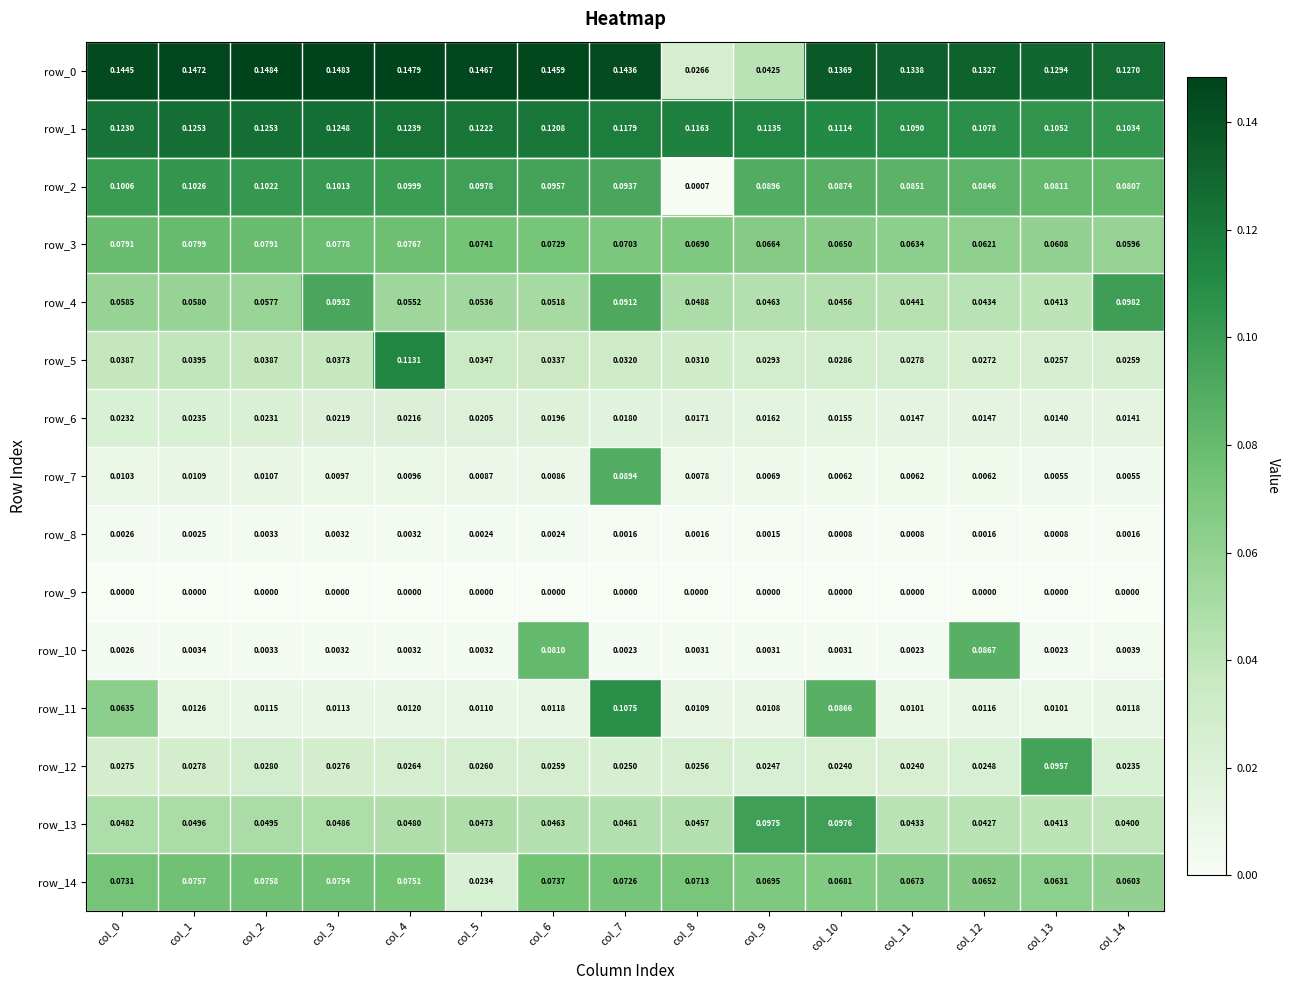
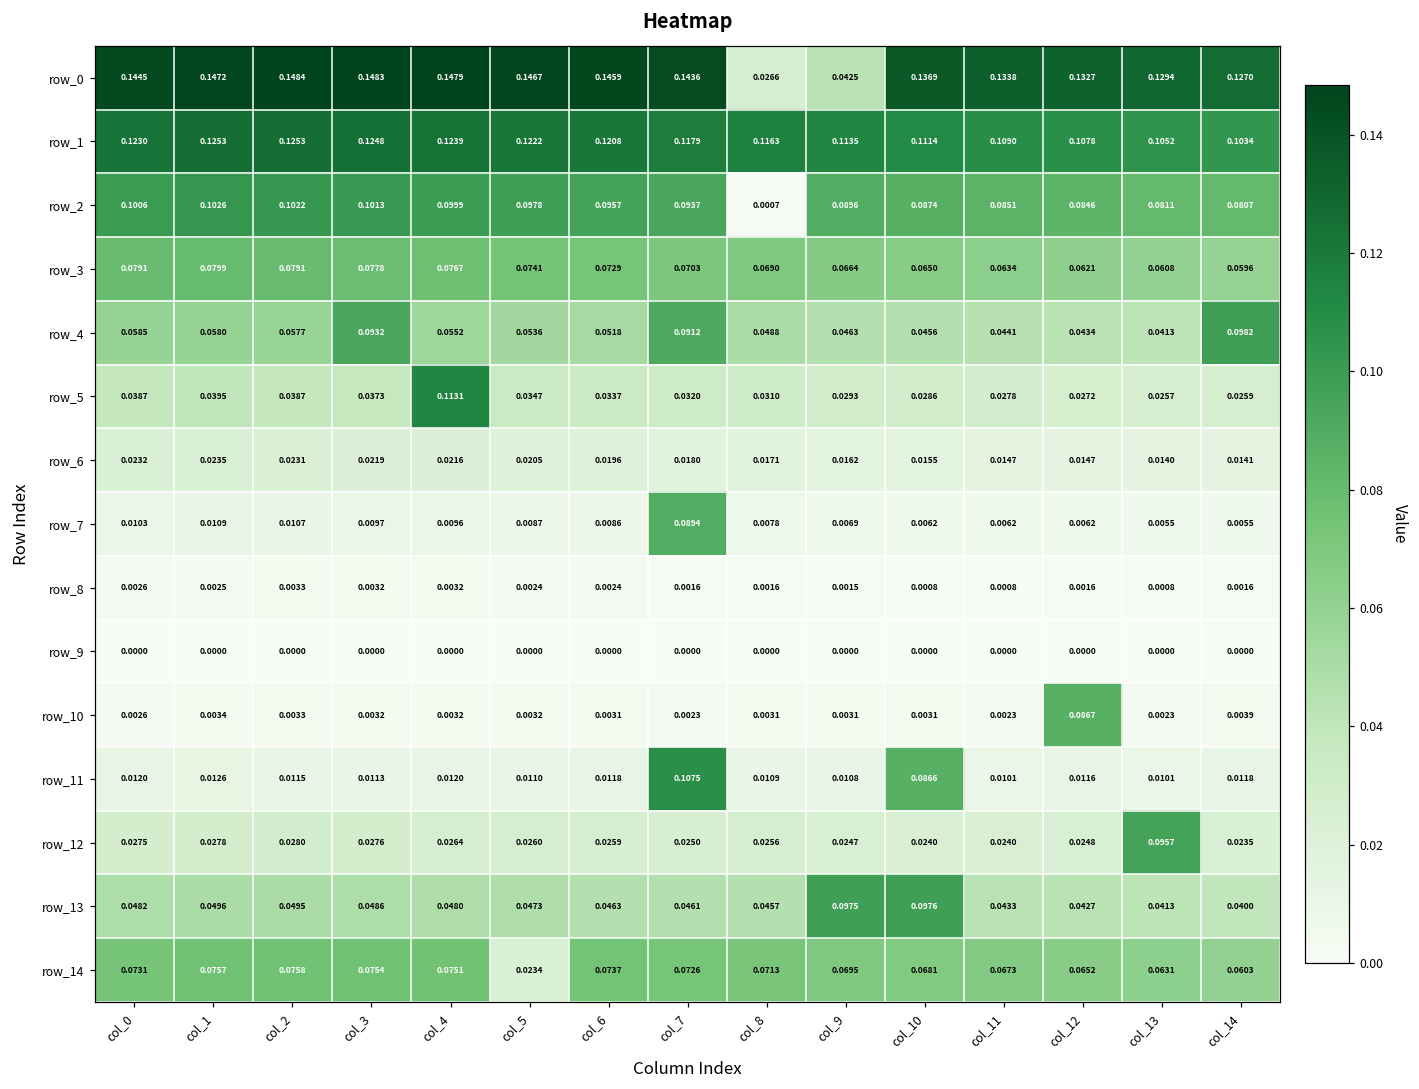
row_10, col_6: 0.0810 -> 0.0031
row_11, col_0: 0.0635 -> 0.0120
